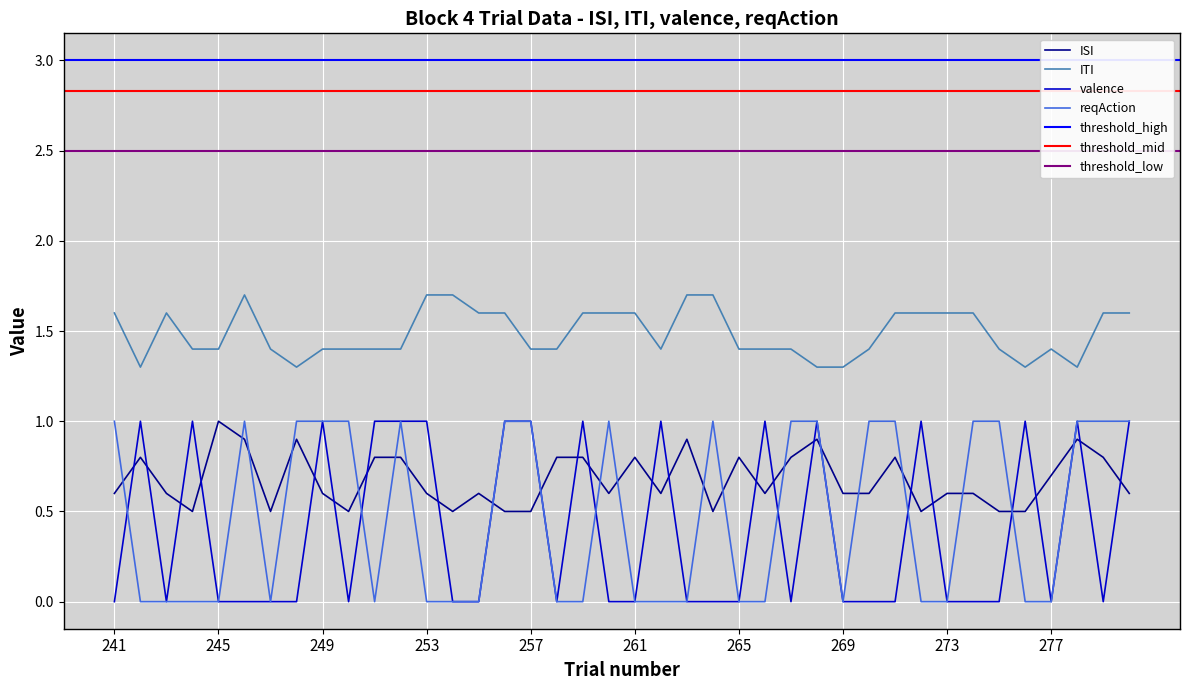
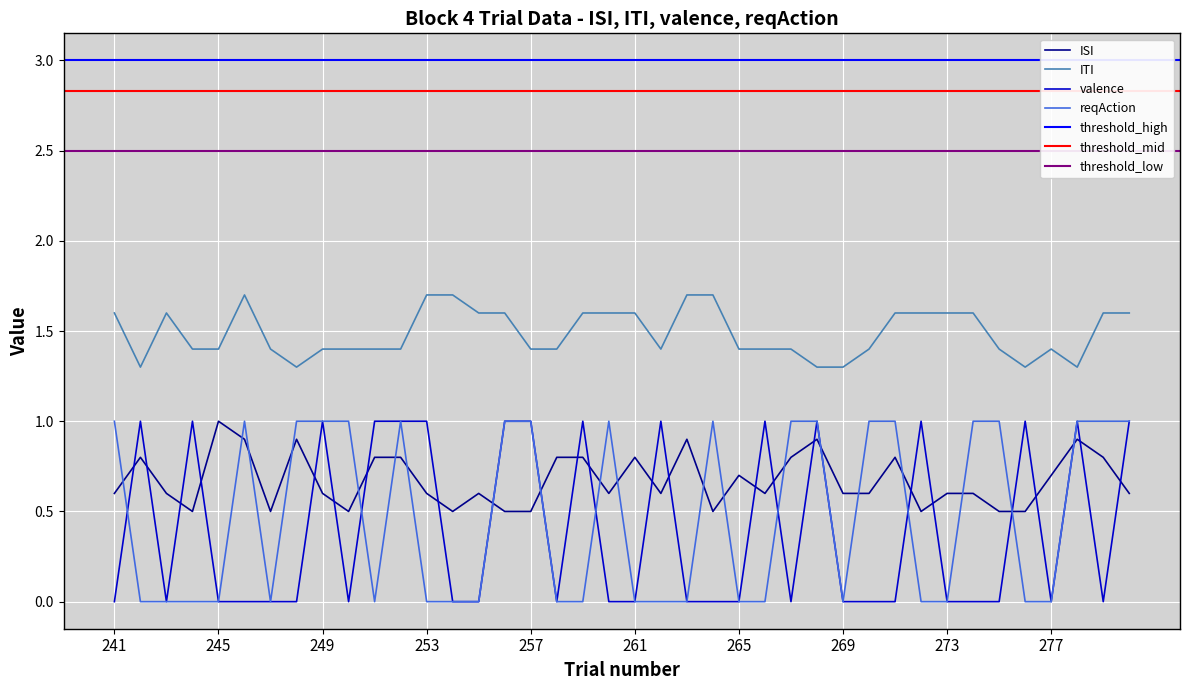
ISI, 265: 0.8 -> 0.7
